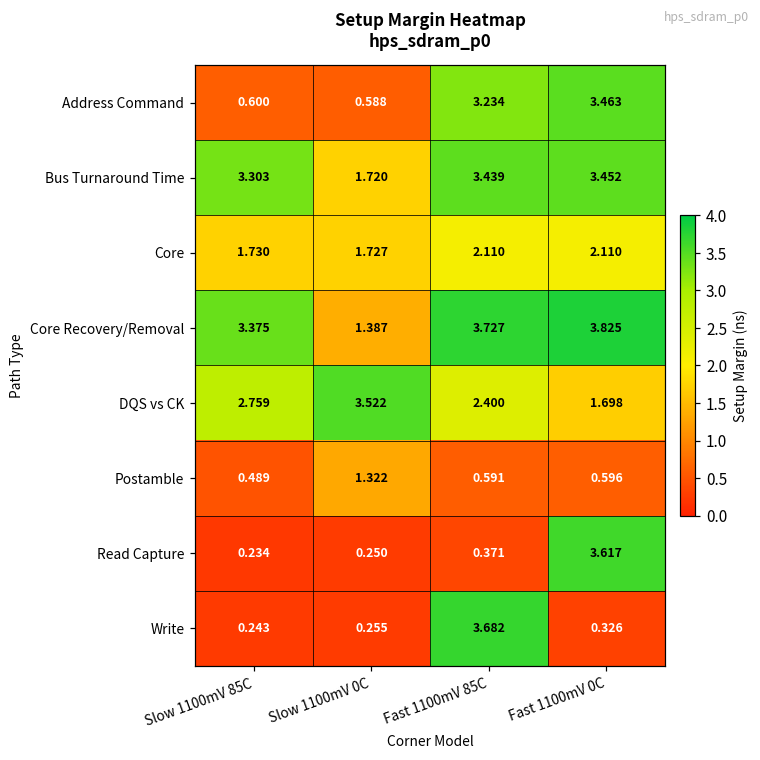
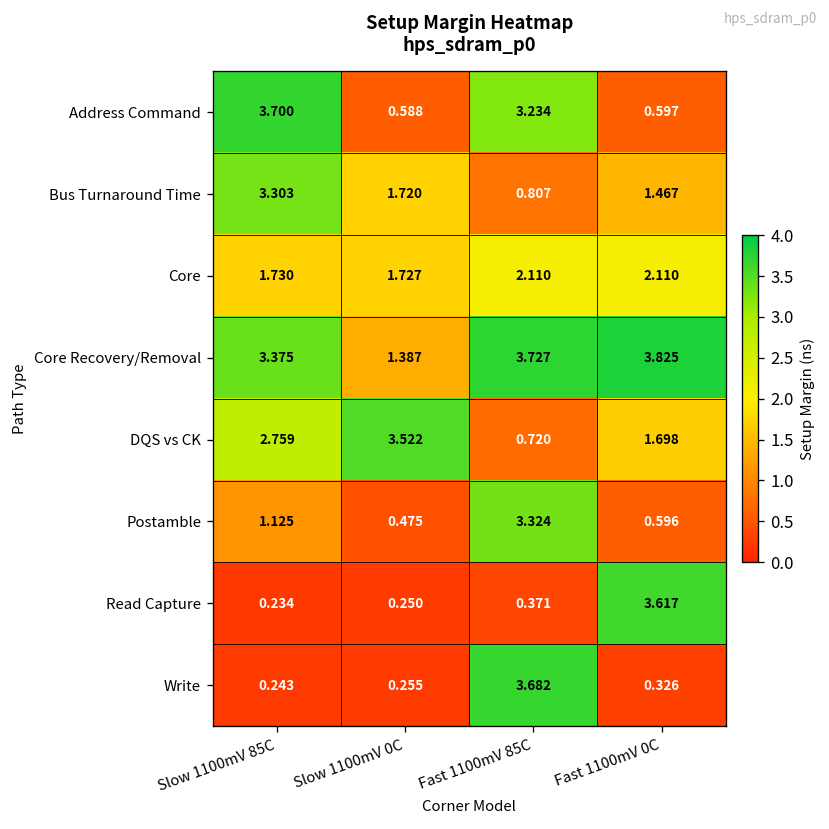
Address Command, Slow 1100mV 85C: 0.600 -> 3.700
Address Command, Fast 1100mV 0C: 3.463 -> 0.597
Bus Turnaround Time, Fast 1100mV 85C: 3.439 -> 0.807
Bus Turnaround Time, Fast 1100mV 0C: 3.452 -> 1.467
DQS vs CK, Fast 1100mV 85C: 2.400 -> 0.720
Postamble, Slow 1100mV 85C: 0.489 -> 1.125
Postamble, Slow 1100mV 0C: 1.322 -> 0.475
Postamble, Fast 1100mV 85C: 0.591 -> 3.324
